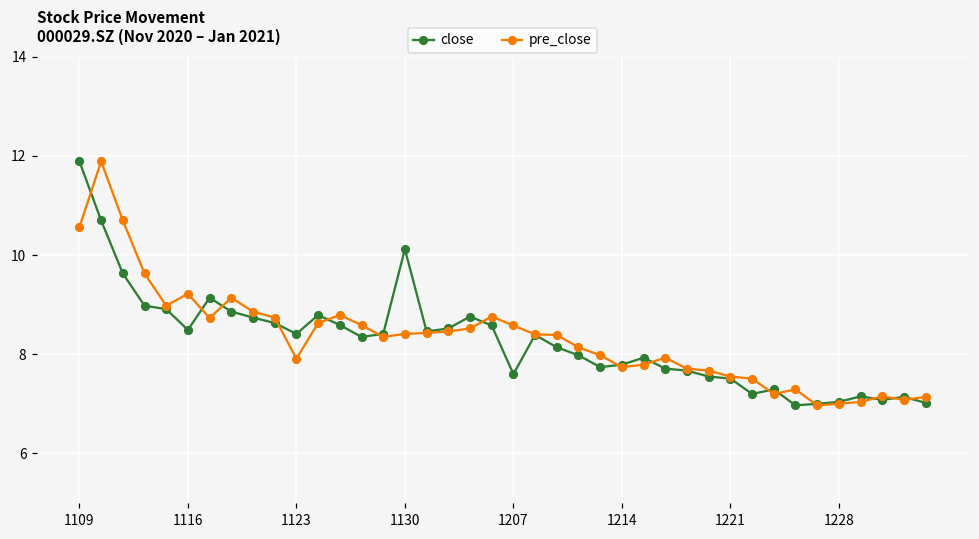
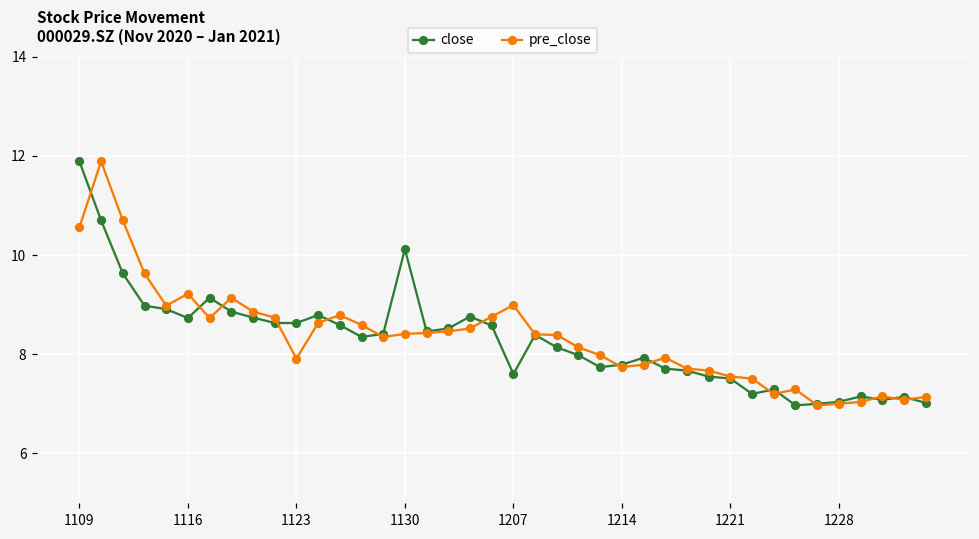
close, 1116: 8.5 -> 8.7
close, 1123: 8.4 -> 8.6
pre_close, 1207: 8.6 -> 9.0
